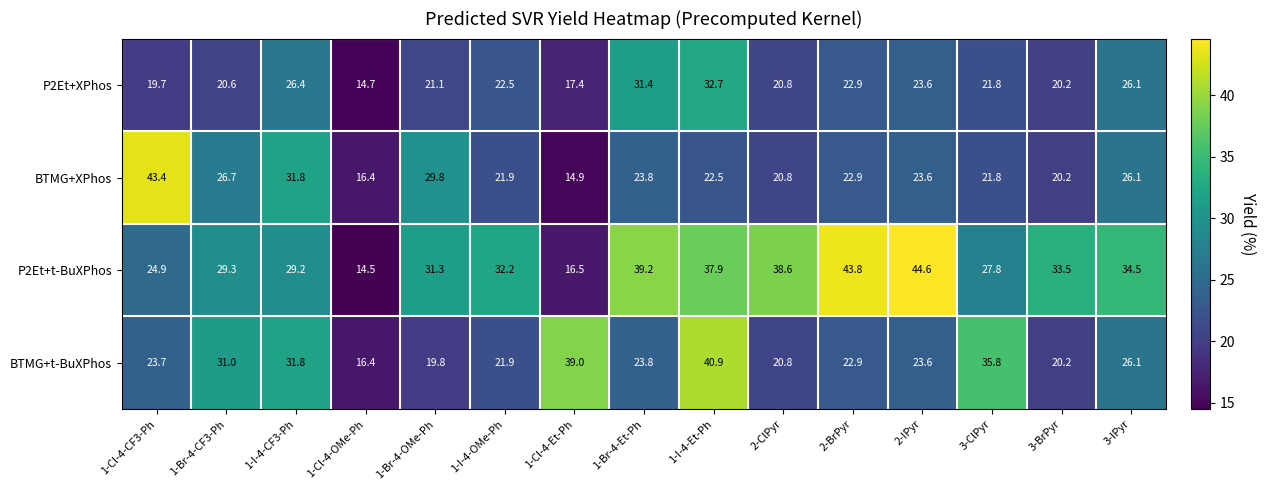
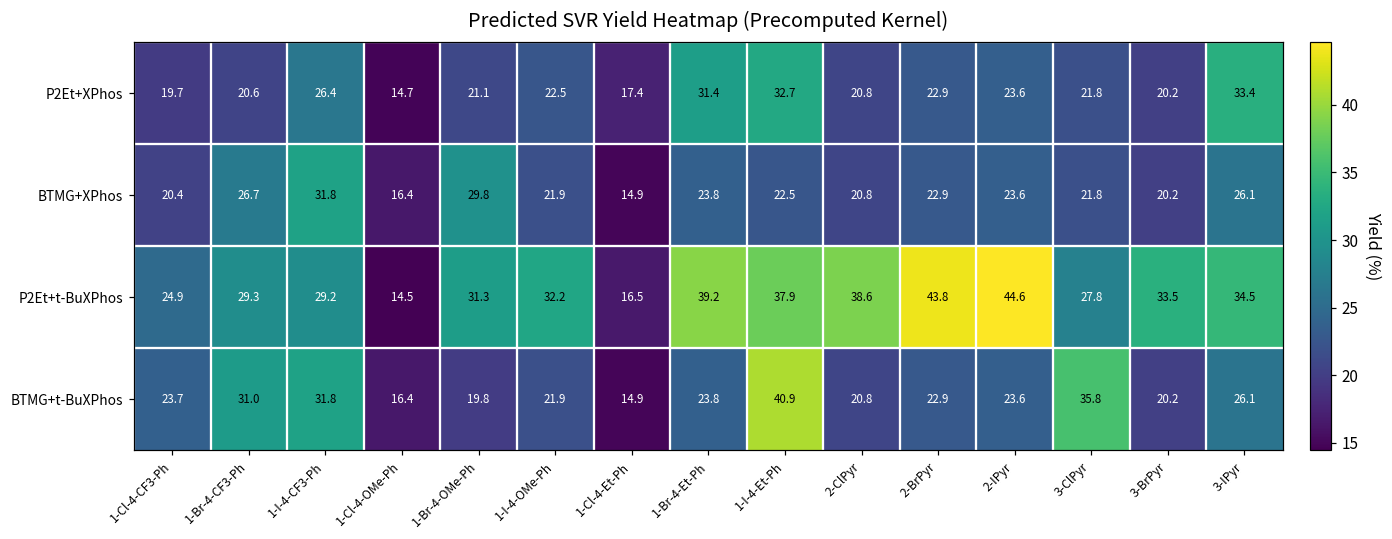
P2Et+XPhos, 3-IPyr: 26.1 -> 33.4
BTMG+XPhos, 1-Cl-4-CF3-Ph: 43.4 -> 20.4
BTMG+t-BuXPhos, 1-Cl-4-Et-Ph: 39.0 -> 14.9
